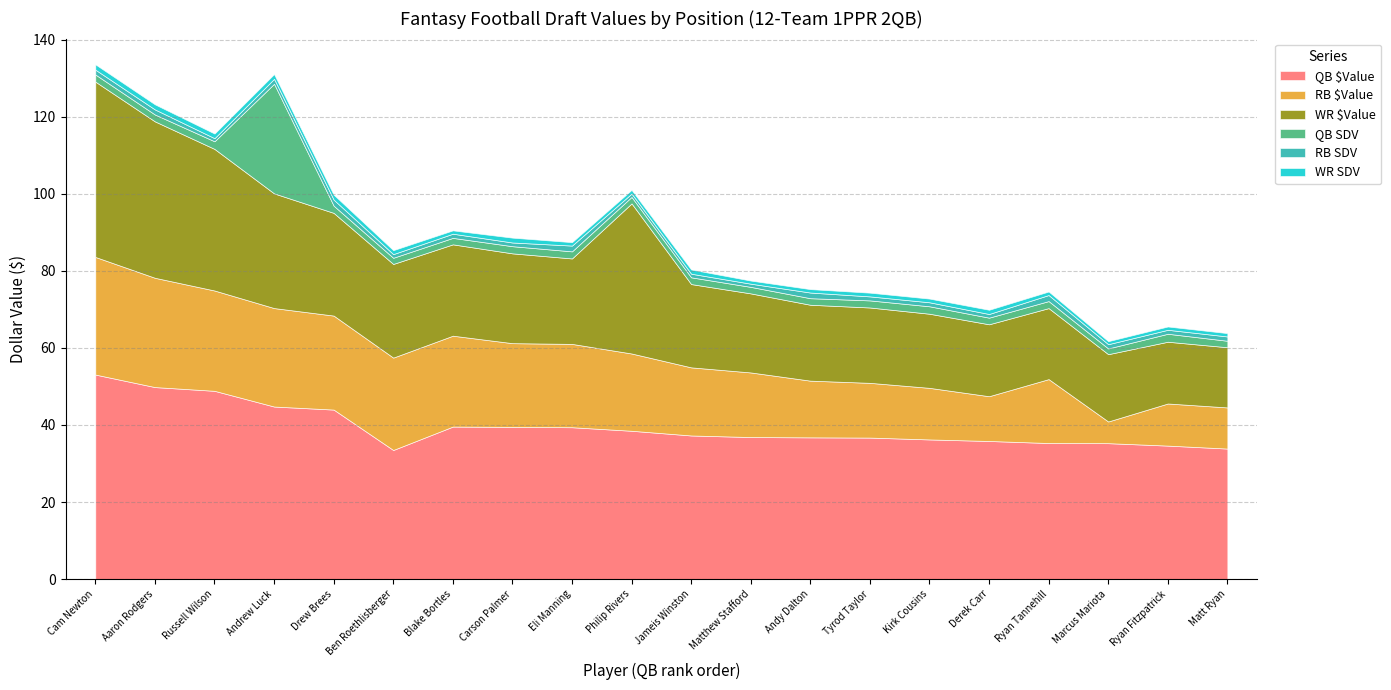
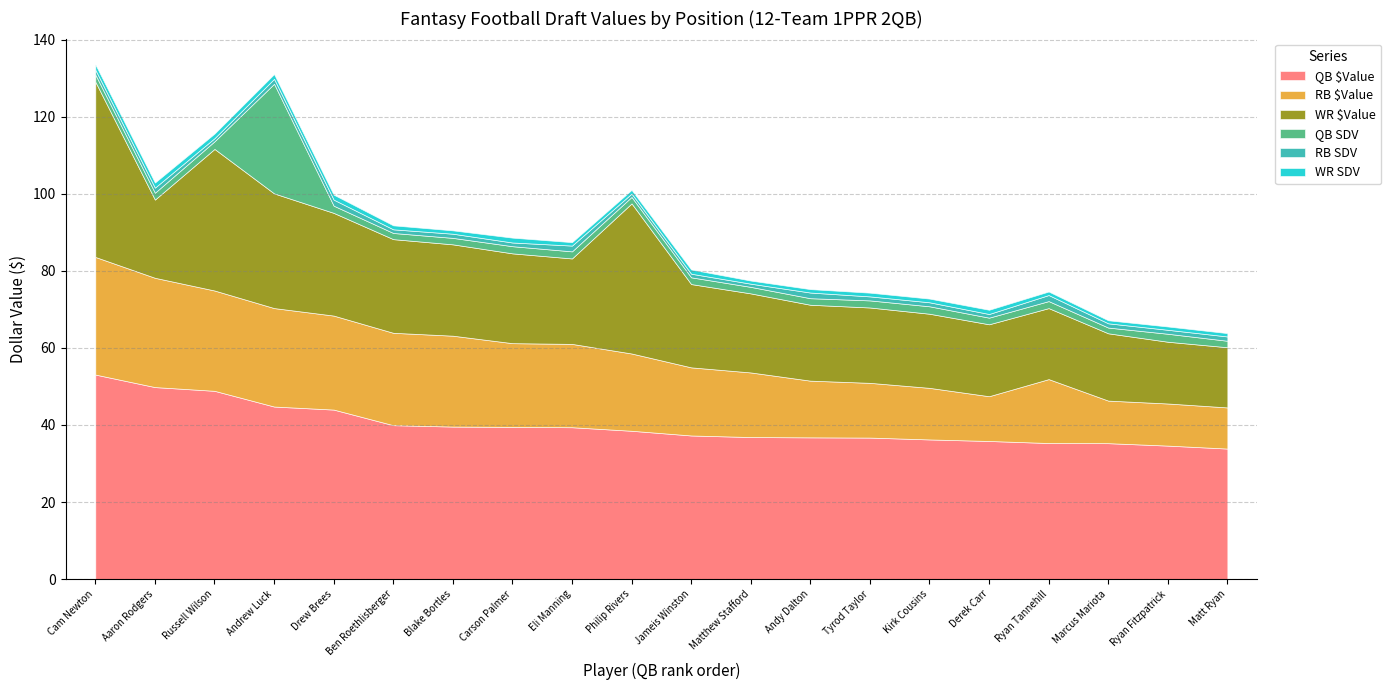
WR $Value, Aaron Rodgers: 41 -> 20
QB $Value, Ben Roethlisberger: 34 -> 40
RB $Value, Marcus Mariota: 6 -> 11
